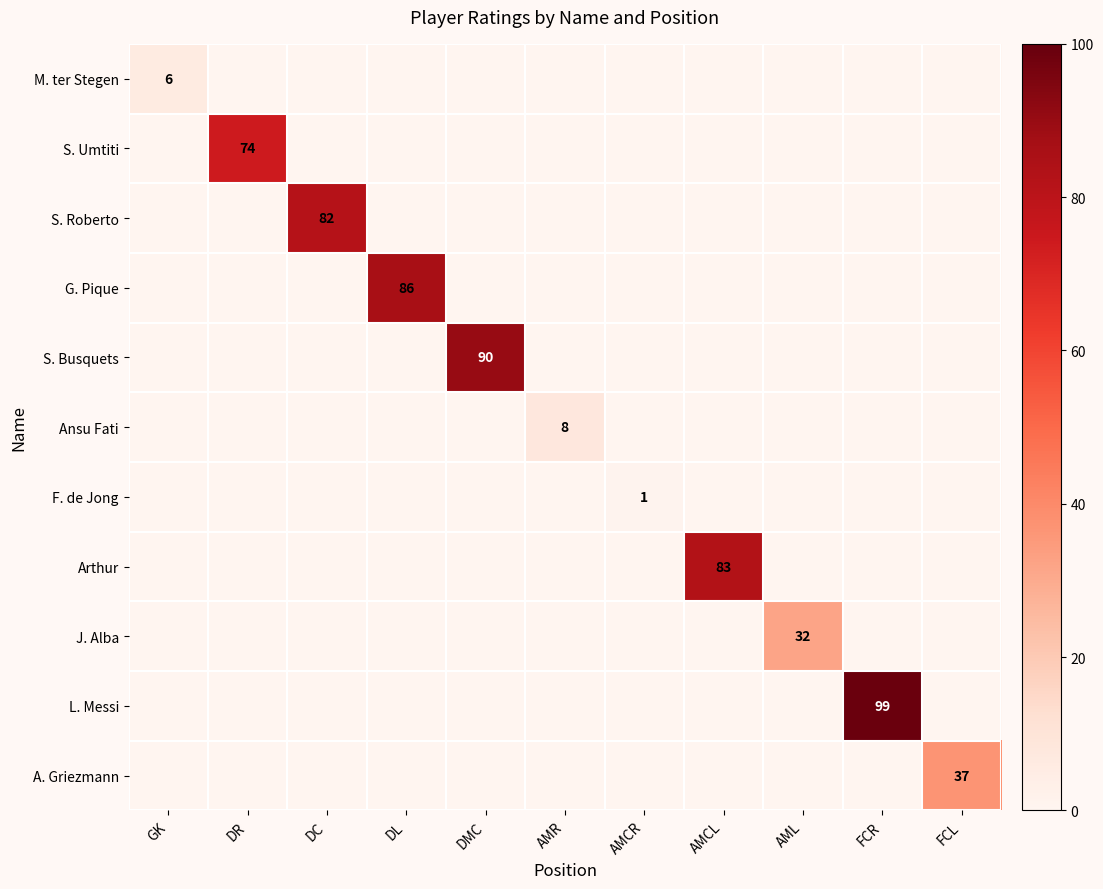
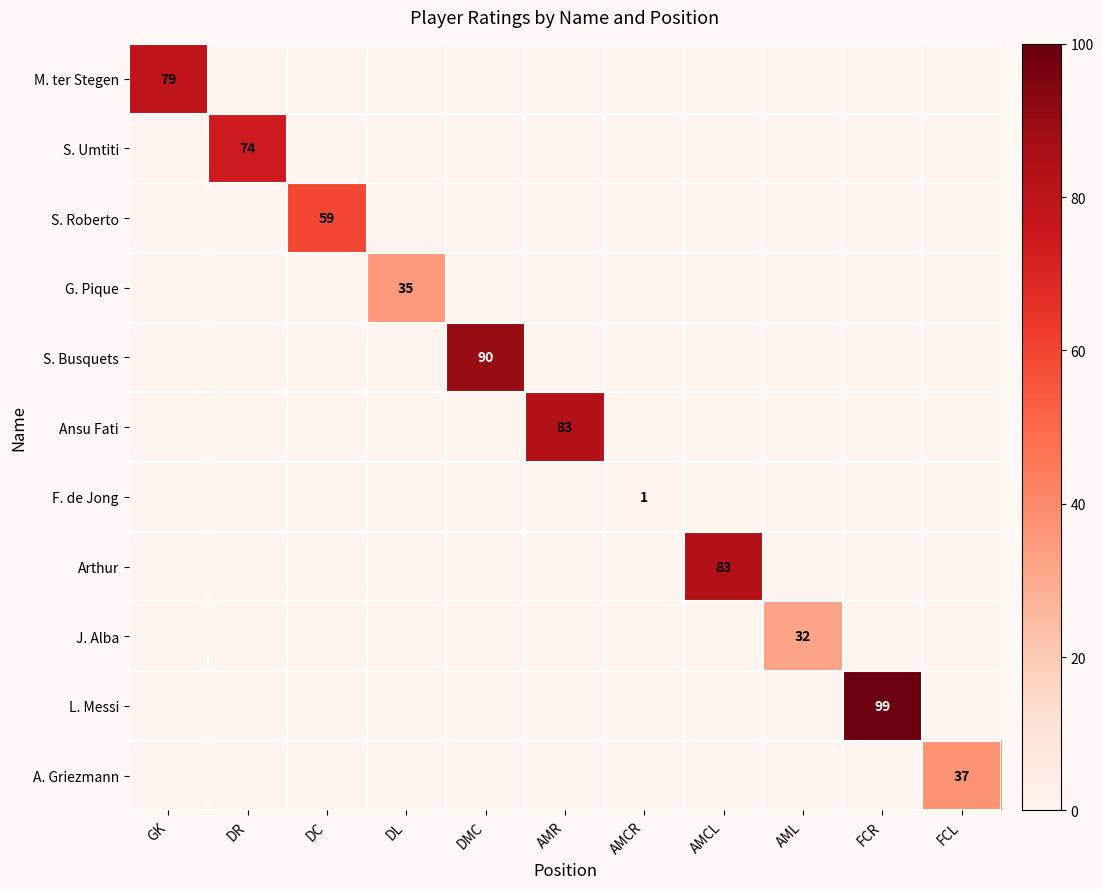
M. ter Stegen, GK: 6 -> 79
S. Roberto, DC: 82 -> 59
G. Pique, DL: 86 -> 35
Ansu Fati, AMR: 8 -> 83
